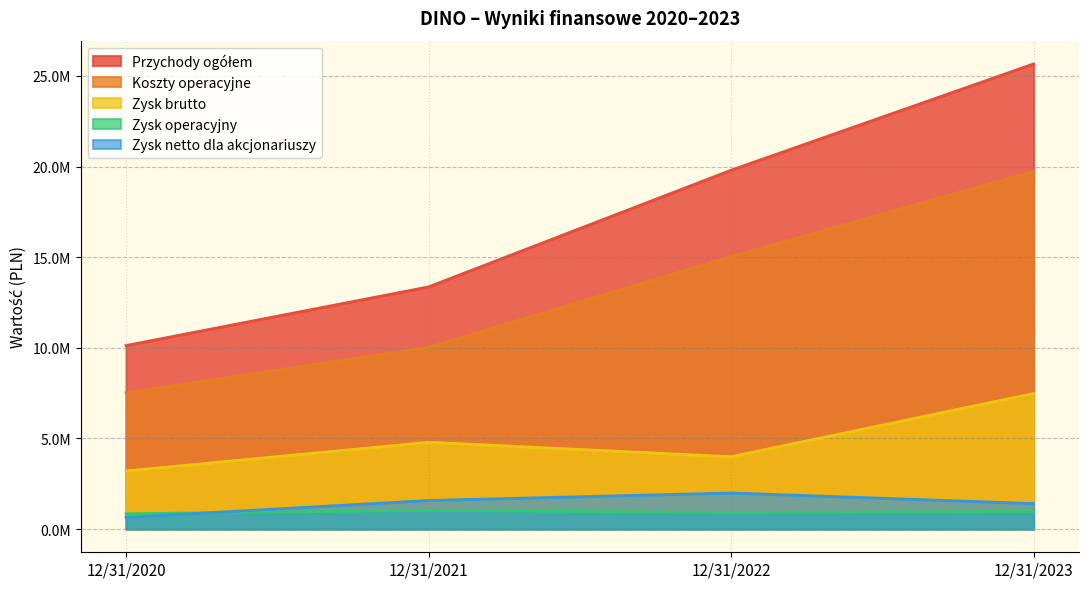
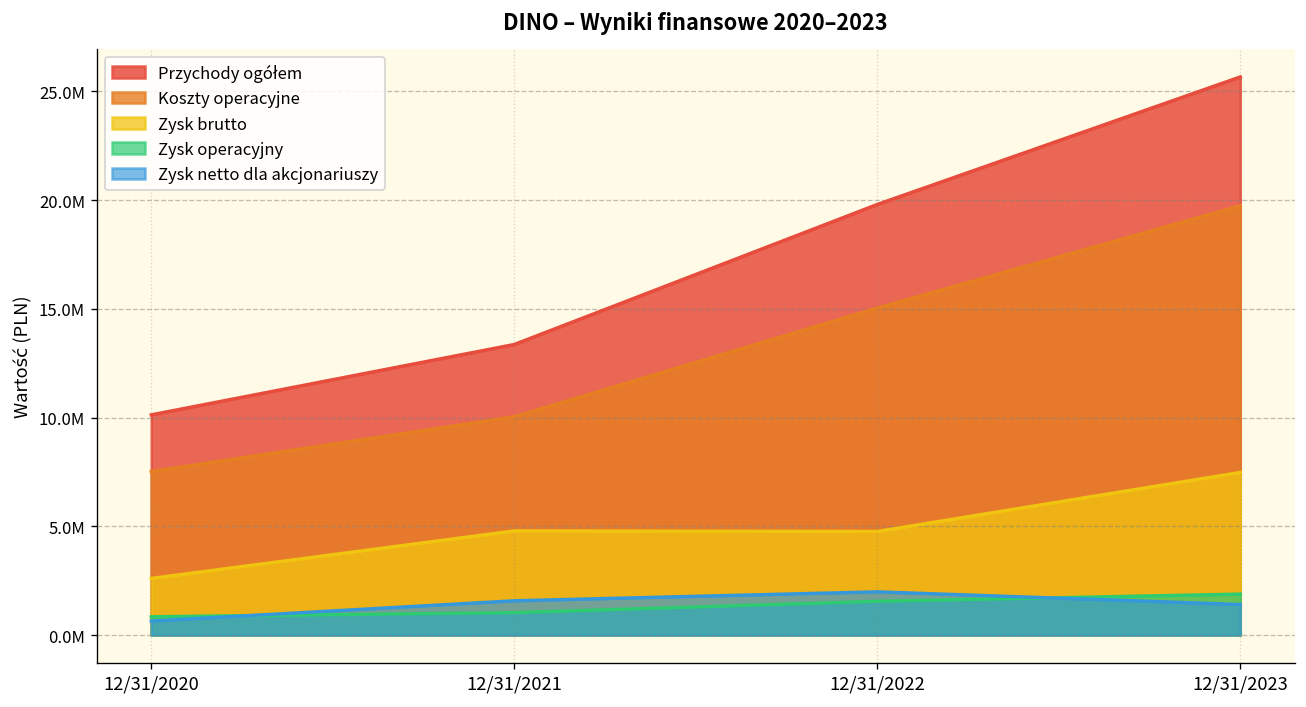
Zysk brutto, 12/31/2020: 3200000 -> 2600000
Zysk brutto, 12/31/2022: 4000000 -> 4800000
Zysk operacyjny, 12/31/2022: 900000 -> 1600000
Zysk operacyjny, 12/31/2023: 1000000 -> 1900000
